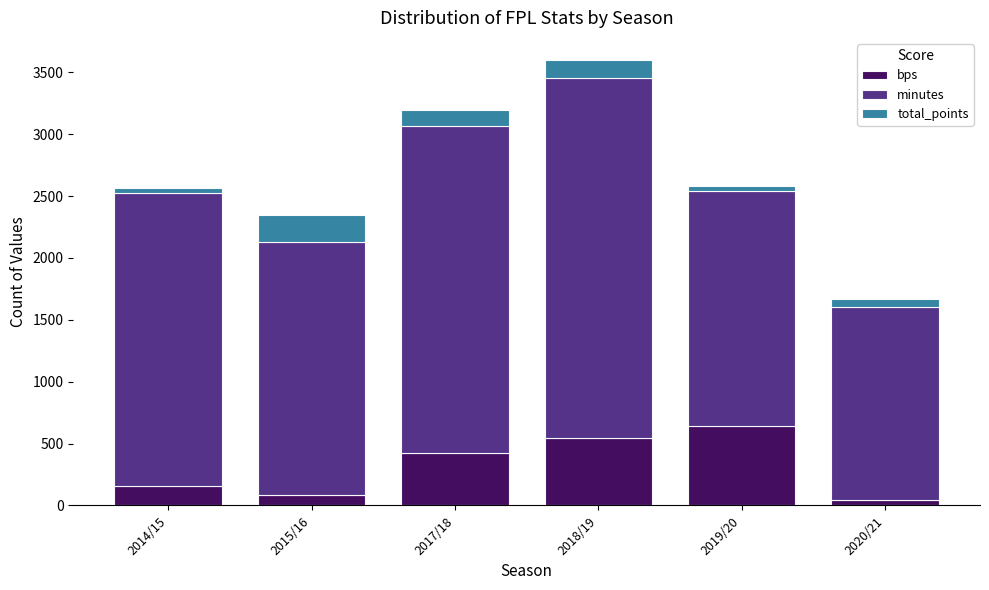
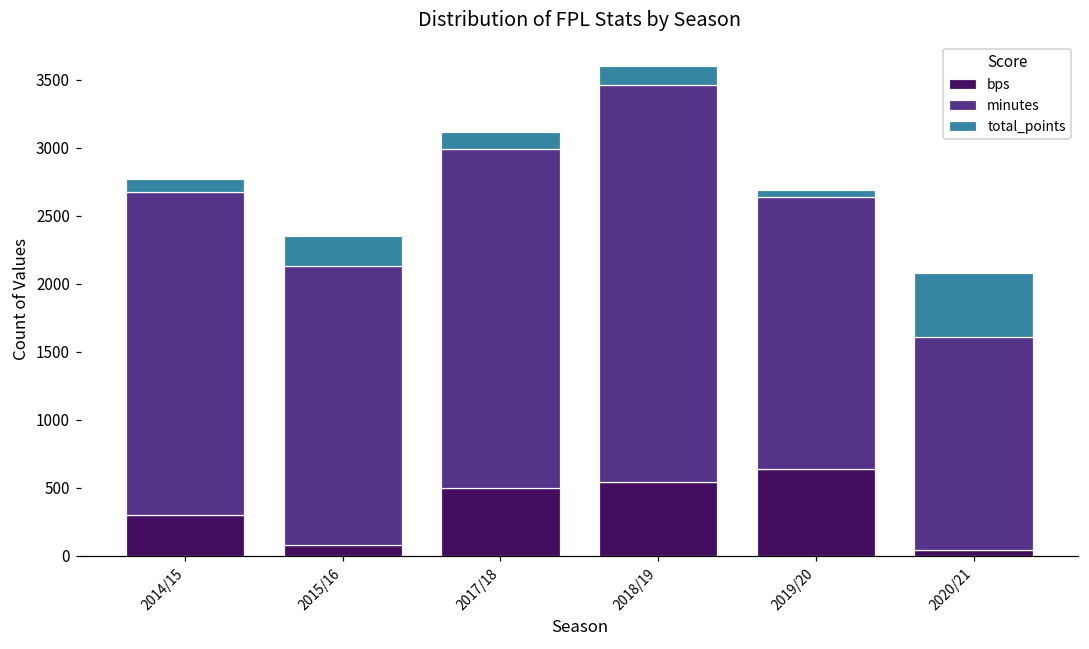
bps, 2014/15: 160 -> 300
total_points, 2014/15: 30 -> 100
bps, 2017/18: 420 -> 500
minutes, 2017/18: 2650 -> 2490
minutes, 2019/20: 1900 -> 2000
total_points, 2020/21: 60 -> 480
